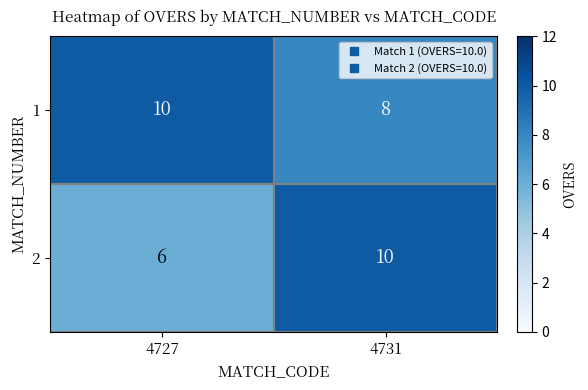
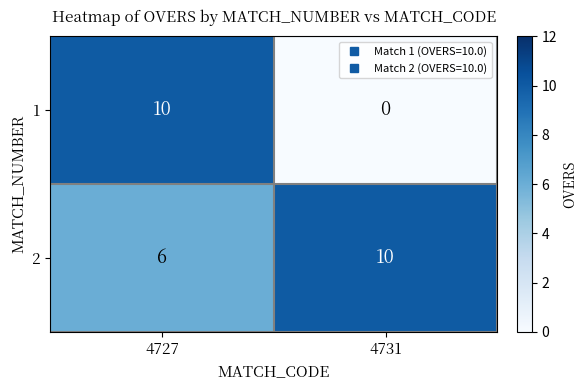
1, 4731: 8 -> 0
